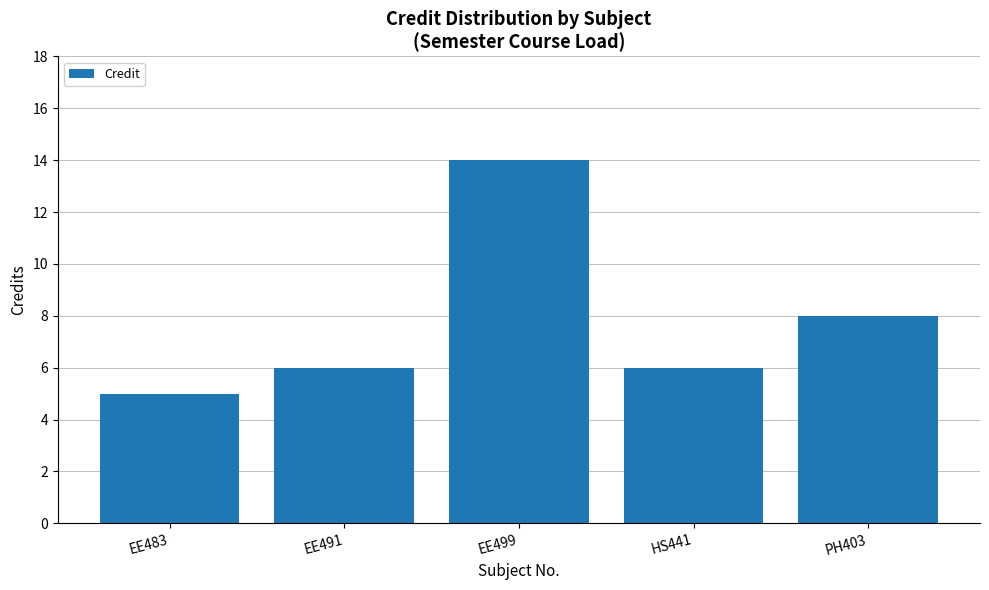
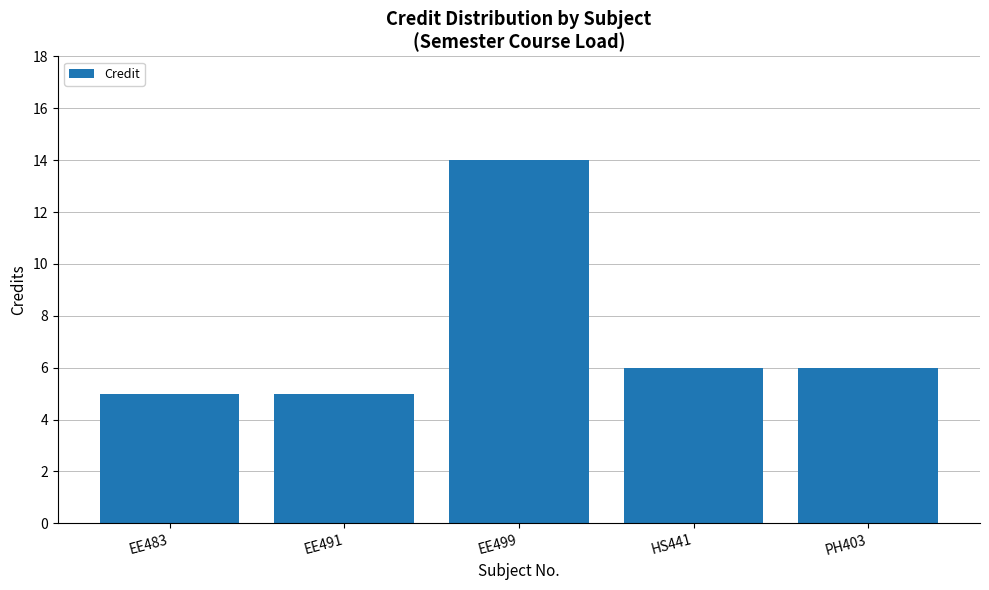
EE491: 6 -> 5
PH403: 8 -> 6
